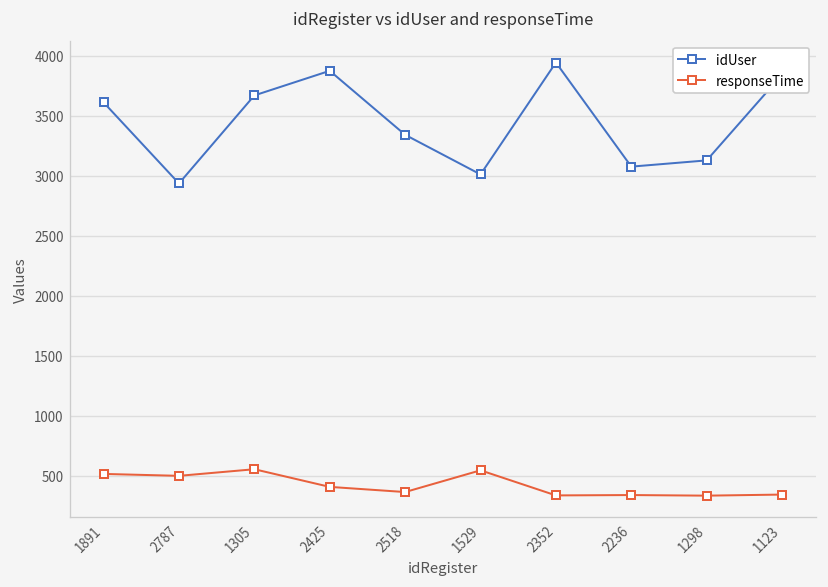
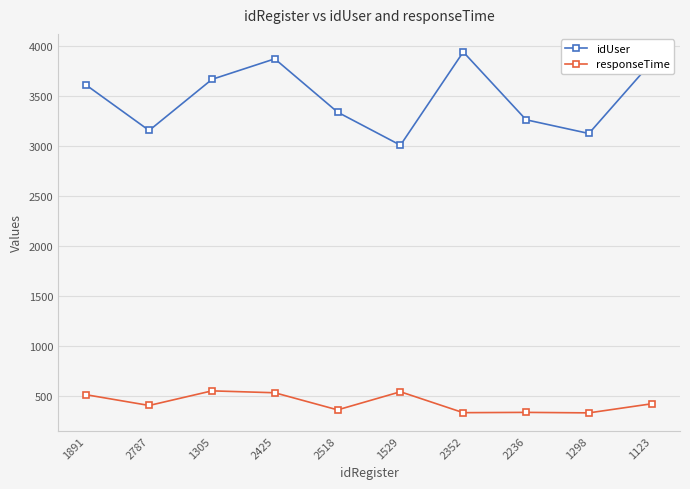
idUser, 2787: 2940 -> 3160
responseTime, 2787: 500 -> 410
responseTime, 2425: 410 -> 540
idUser, 2236: 3080 -> 3260
responseTime, 1123: 340 -> 430
